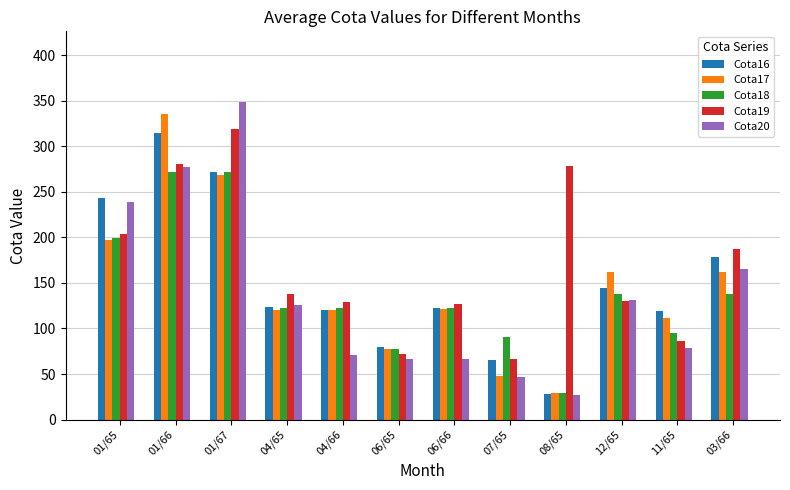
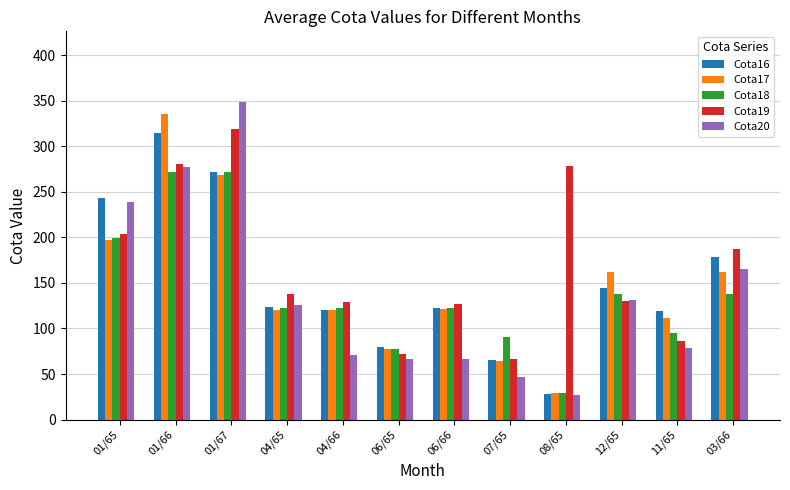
Cota17, 07/65: 50 -> 60
